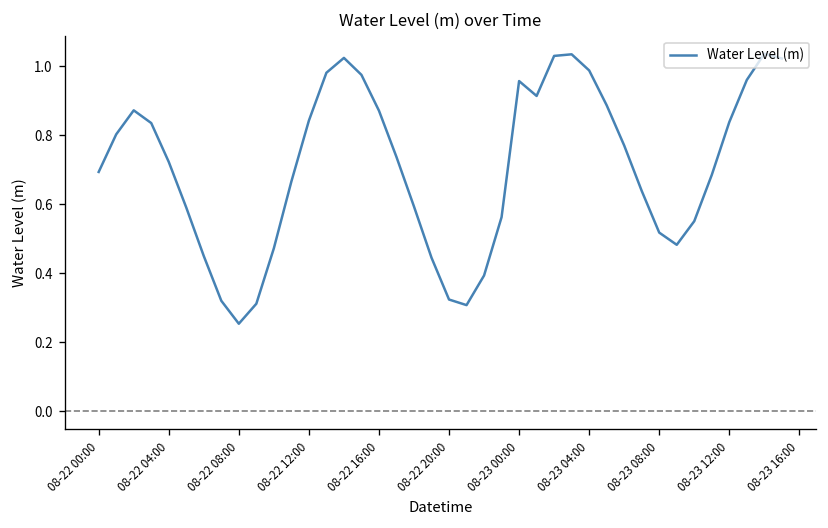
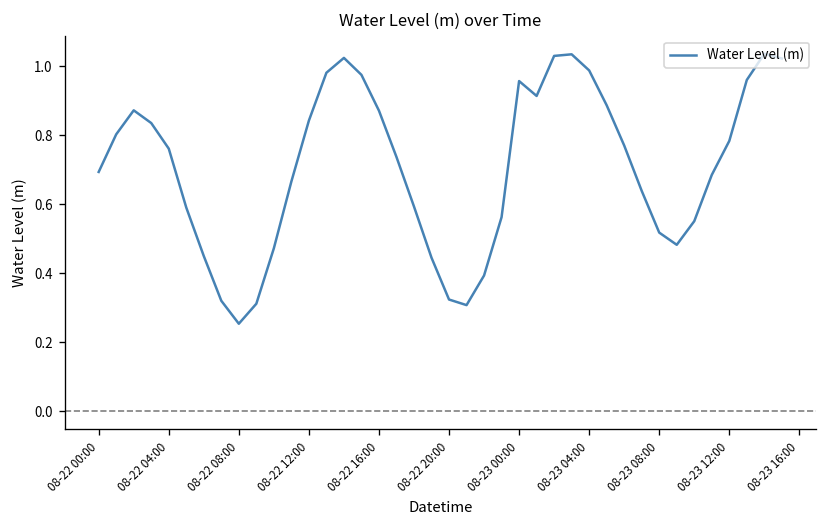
08-22 04:00: 0.72 -> 0.76
08-23 12:00: 0.84 -> 0.78
